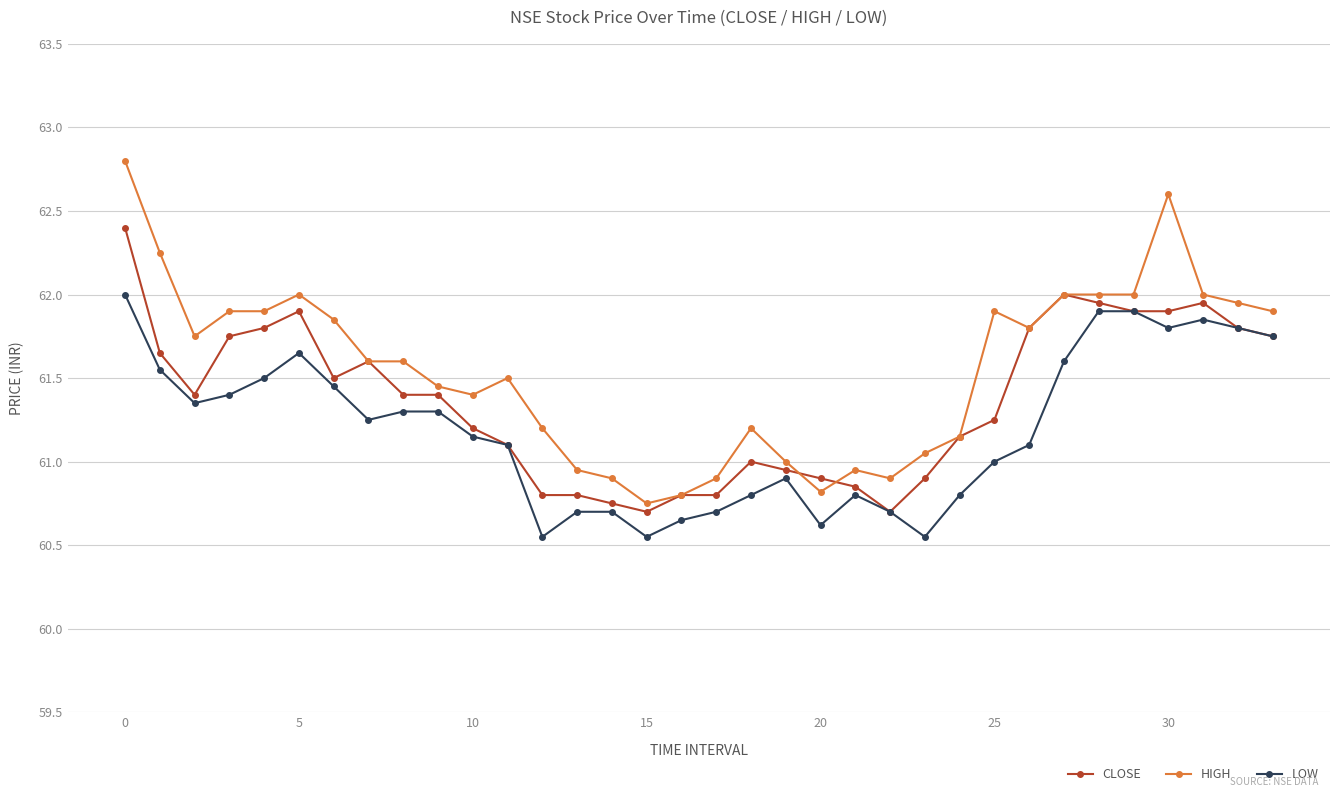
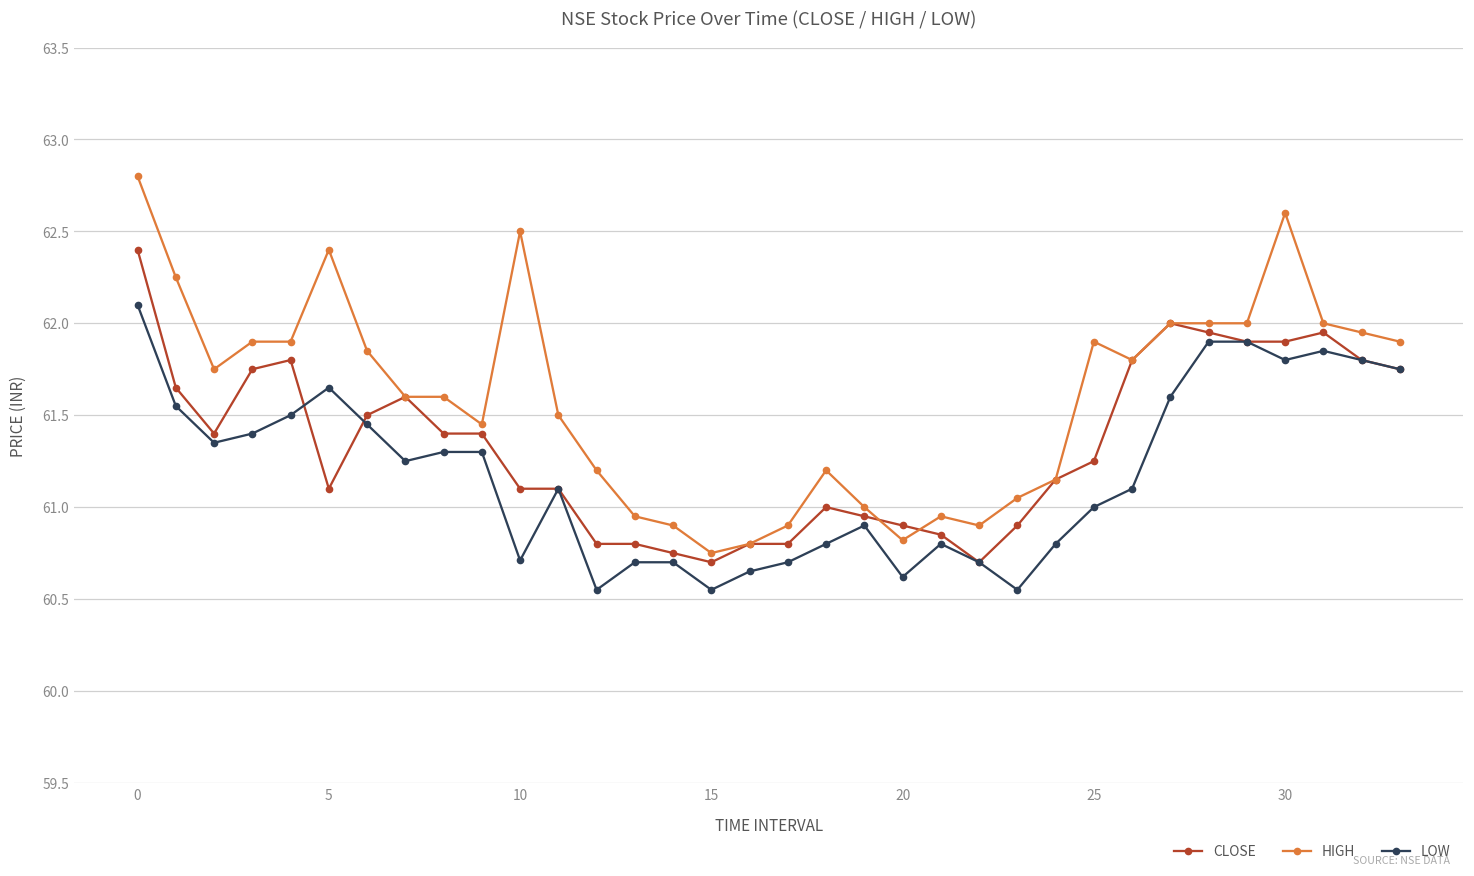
LOW, 0: 62.0 -> 62.1
CLOSE, 5: 61.9 -> 61.1
HIGH, 5: 62.0 -> 62.4
CLOSE, 10: 61.2 -> 61.1
HIGH, 10: 61.4 -> 62.5
LOW, 10: 61.15 -> 60.71
